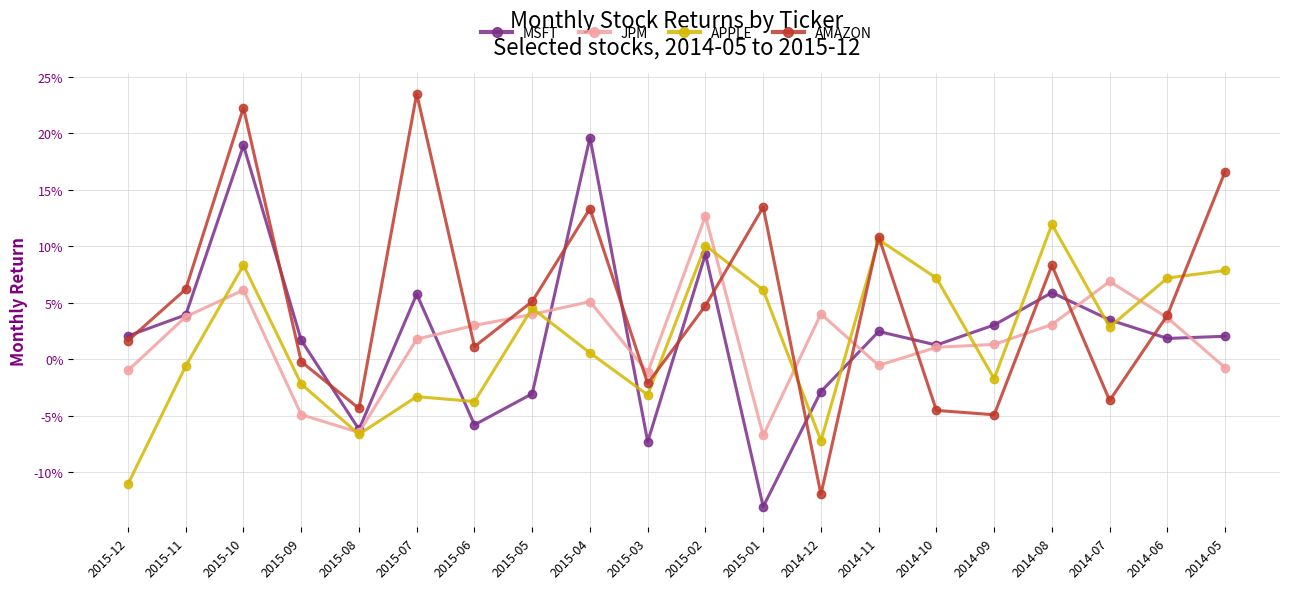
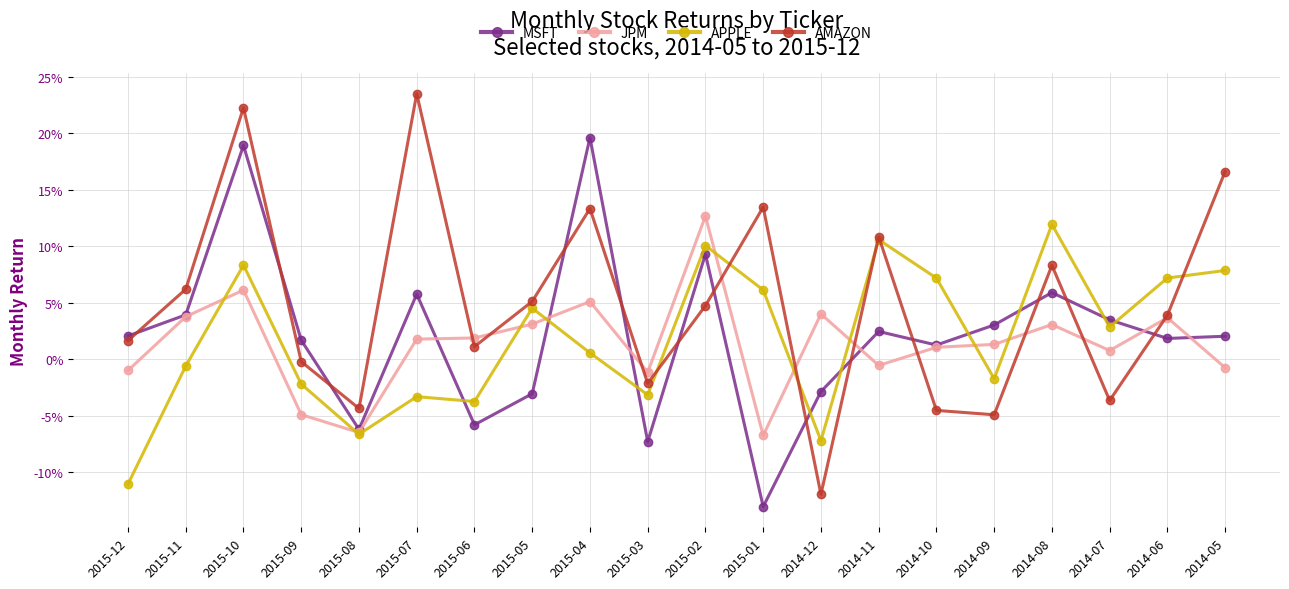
JPM, 2015-06: 3.0% -> 1.9%
JPM, 2015-05: 4.0% -> 3.1%
JPM, 2014-07: 6.9% -> 0.8%
